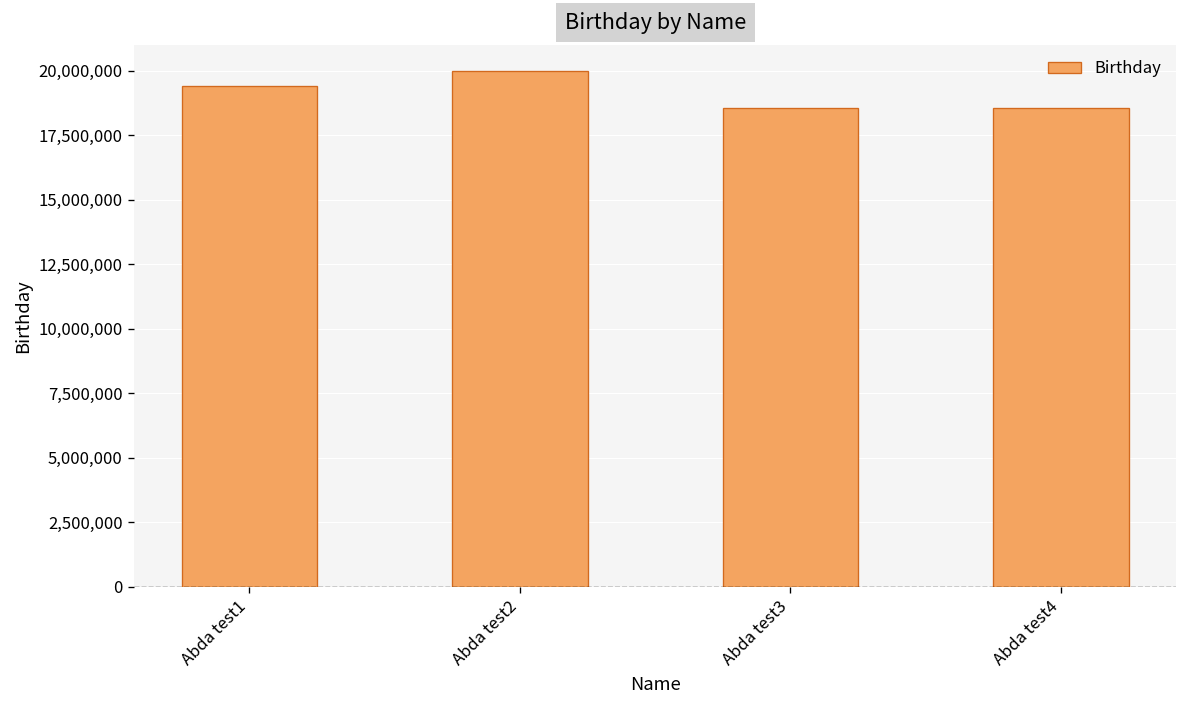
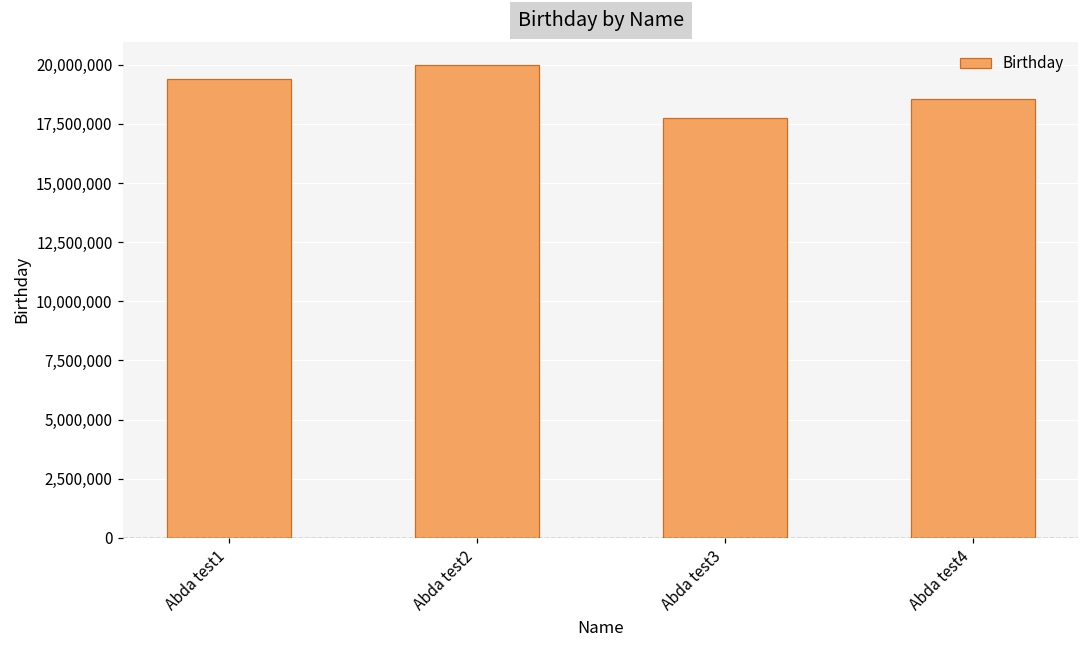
Abda test3: 18,600,000 -> 17,700,000
